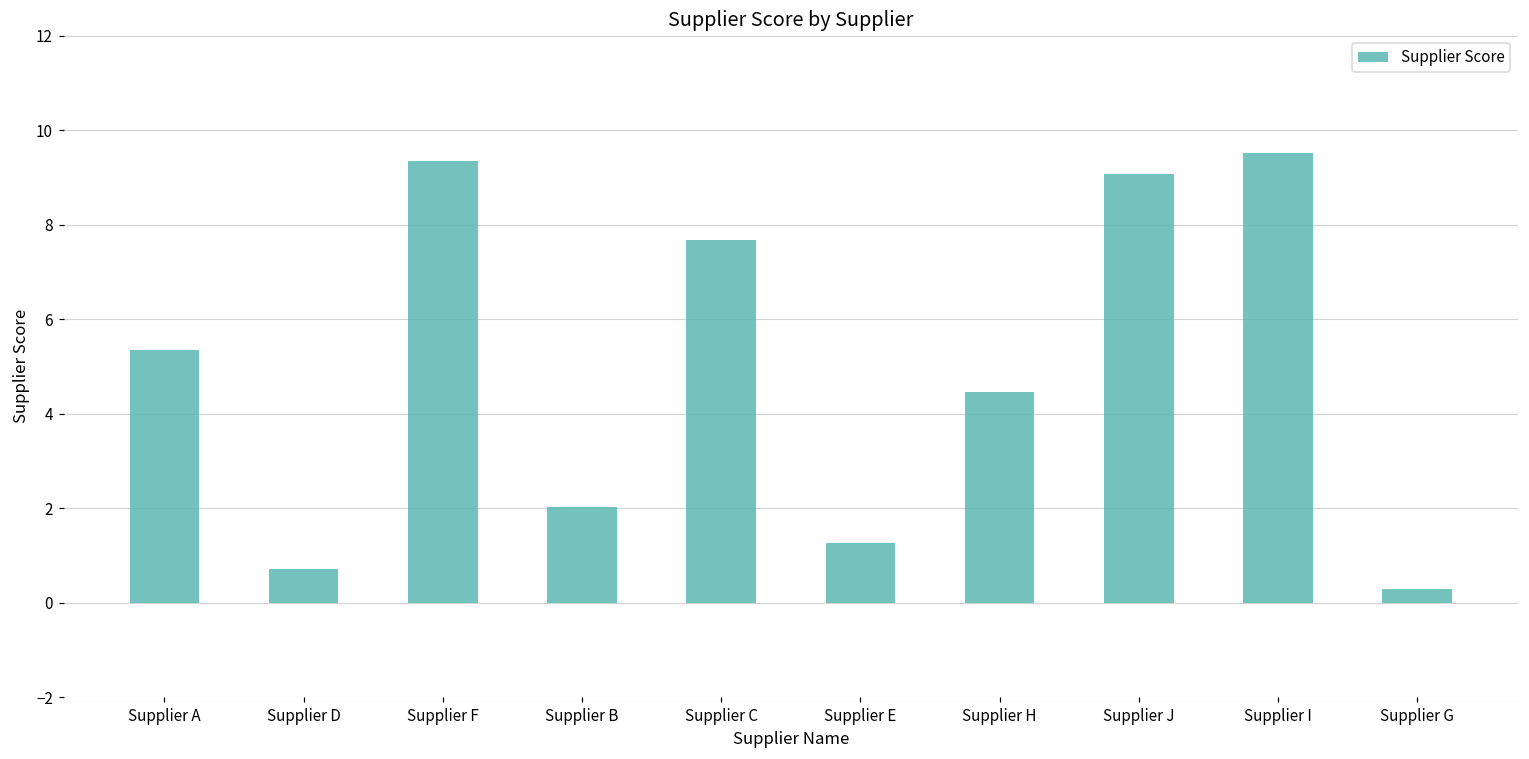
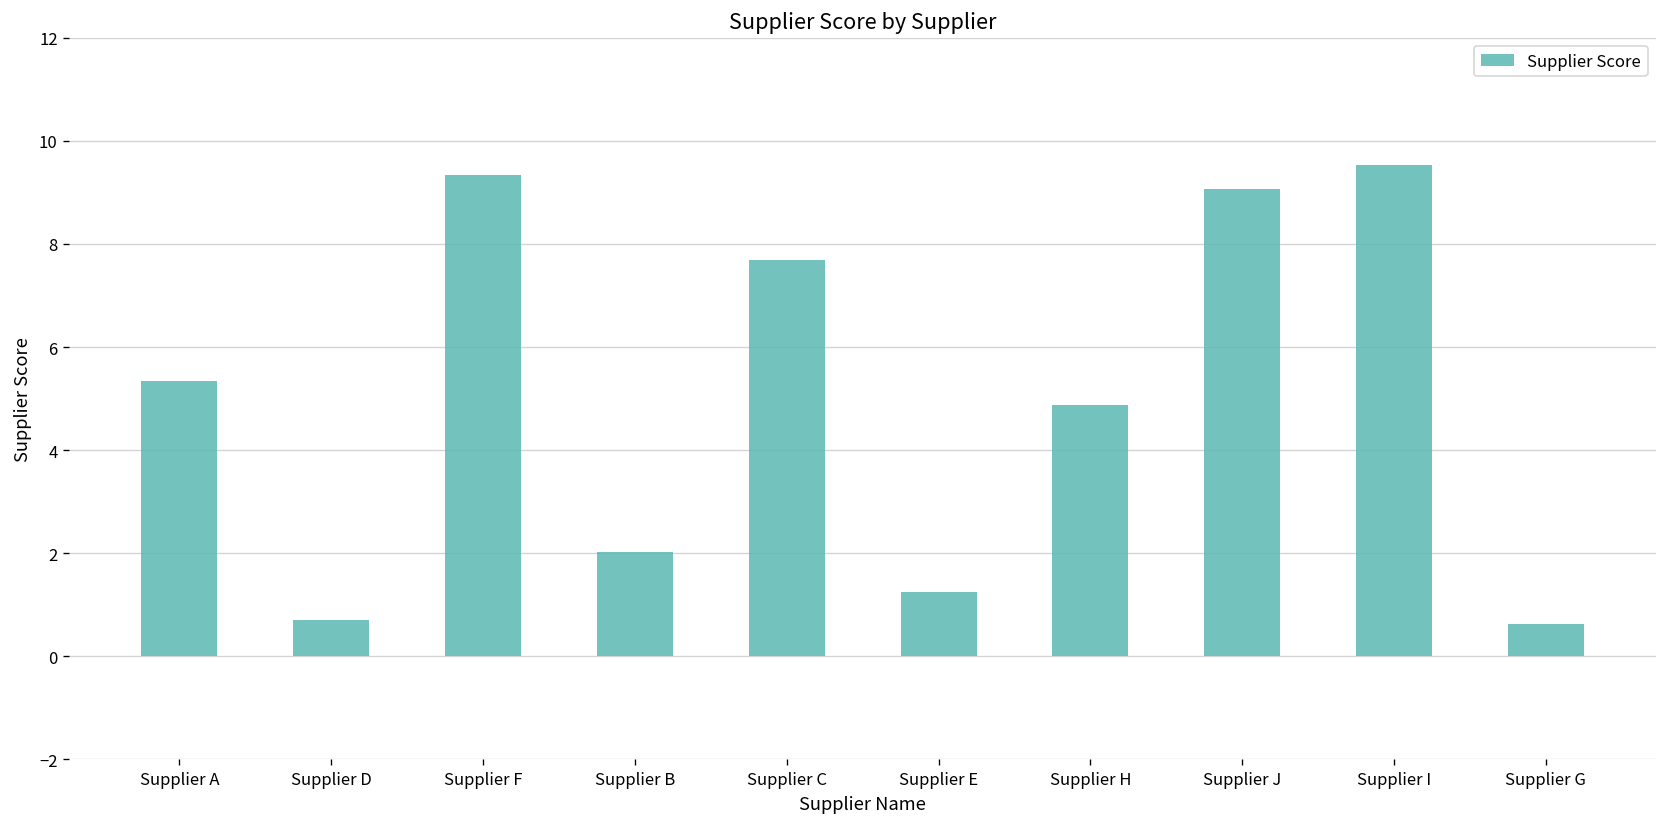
Supplier H: 4.4 -> 4.9
Supplier G: 0.3 -> 0.6
